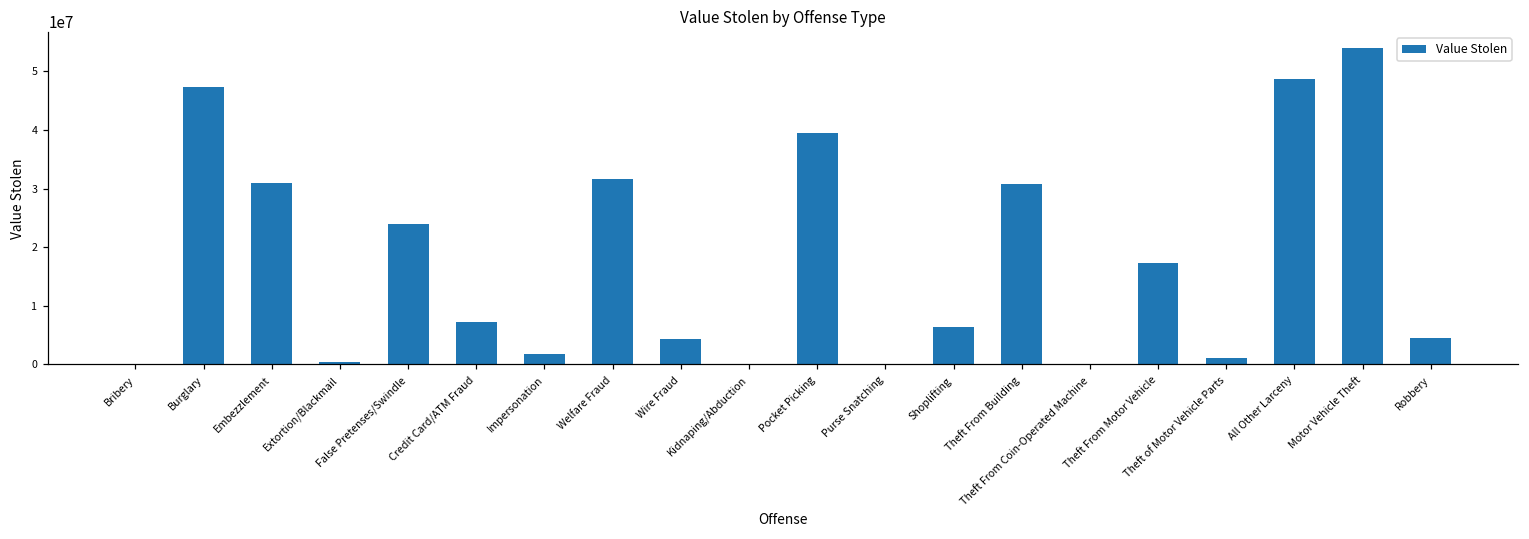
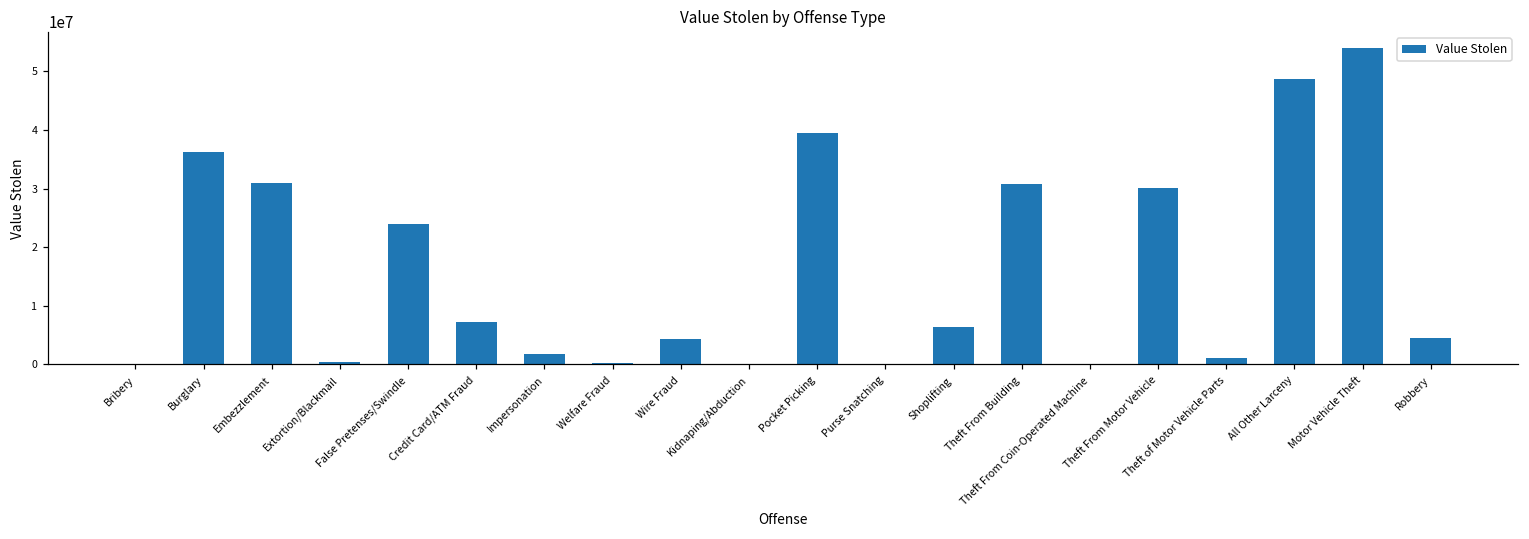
Burglary: 47000000 -> 36000000
Welfare Fraud: 32000000 -> 0
Theft From Motor Vehicle: 17000000 -> 30000000
